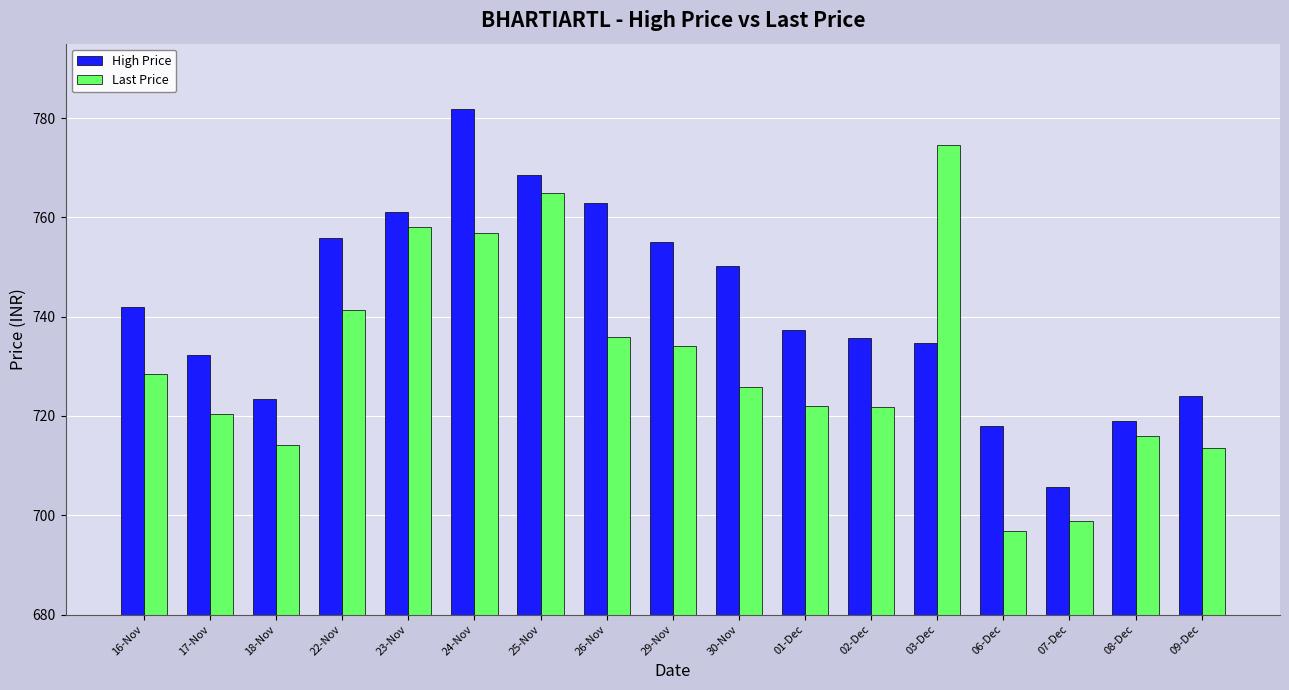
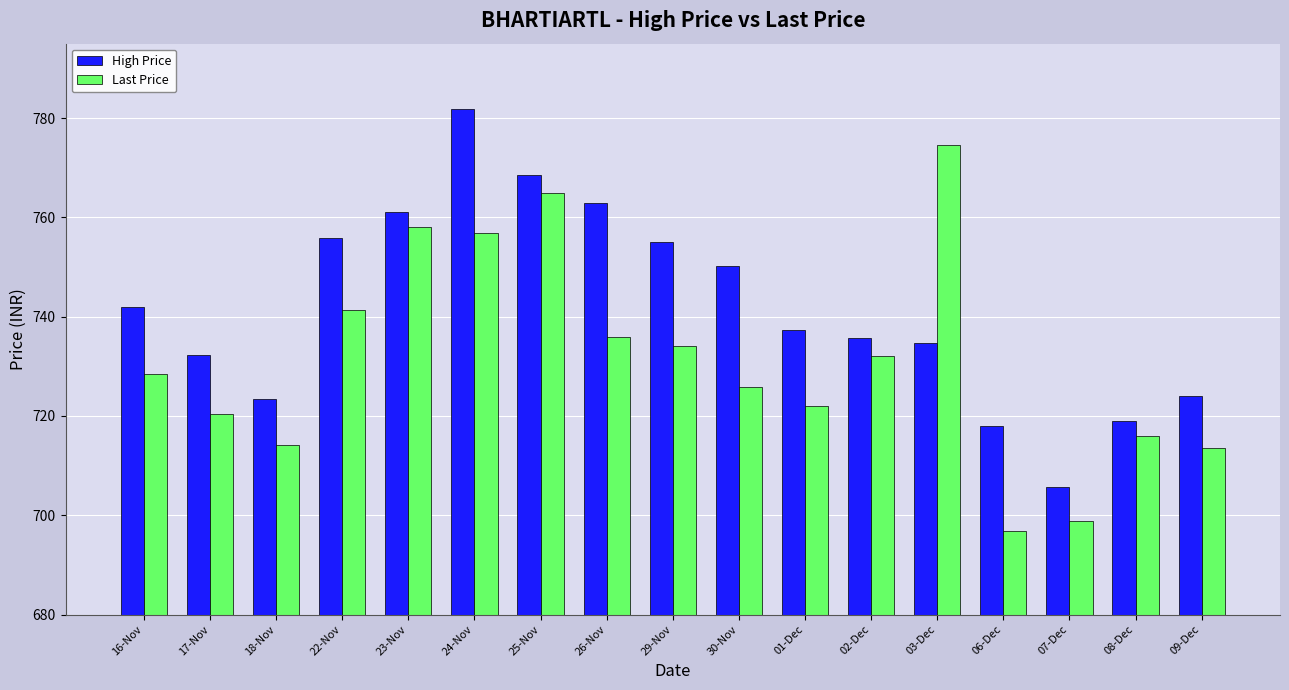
Last Price, 02-Dec: 722 -> 732
